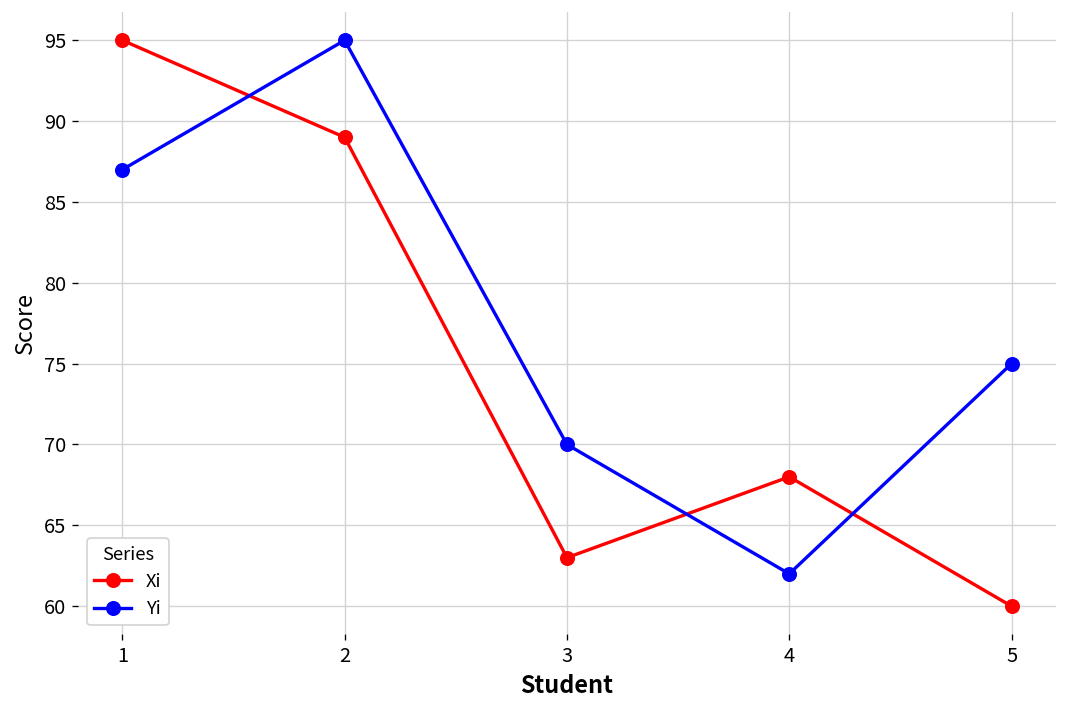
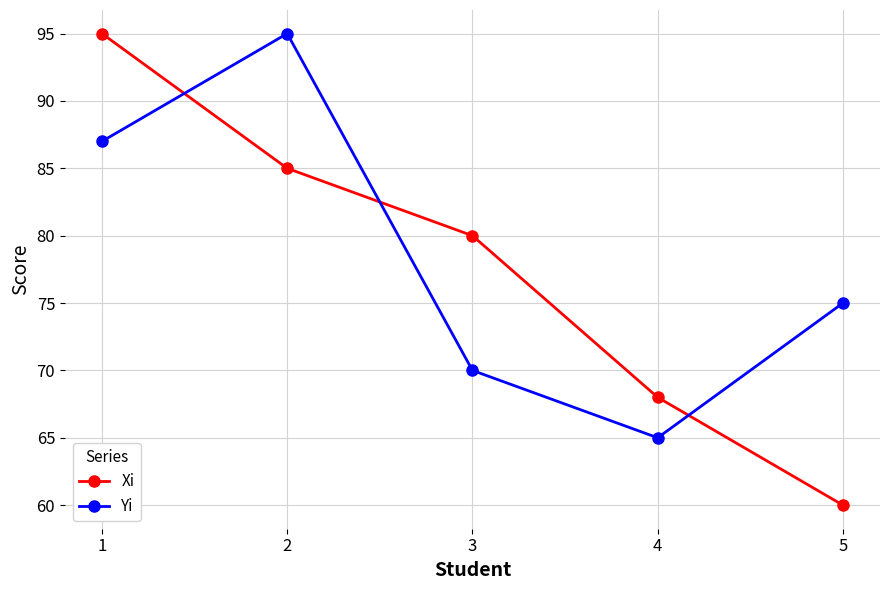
Xi, 2: 89 -> 85
Xi, 3: 63 -> 80
Yi, 4: 62 -> 65
